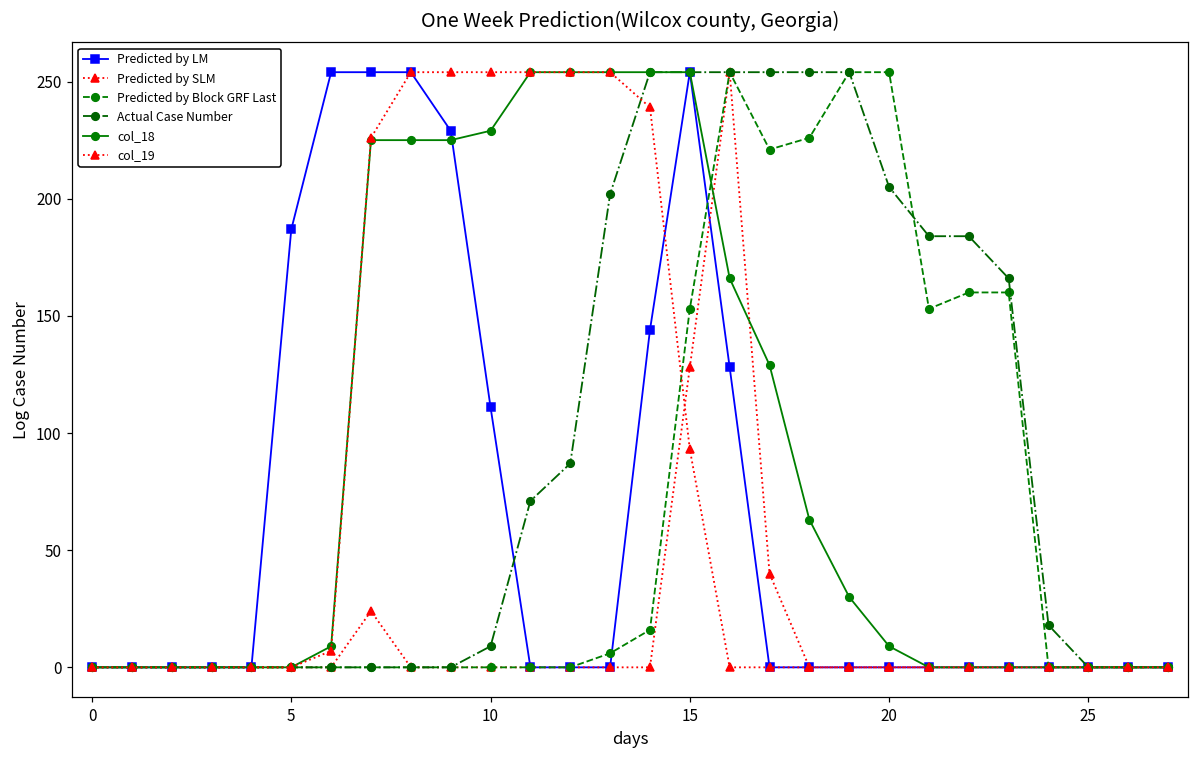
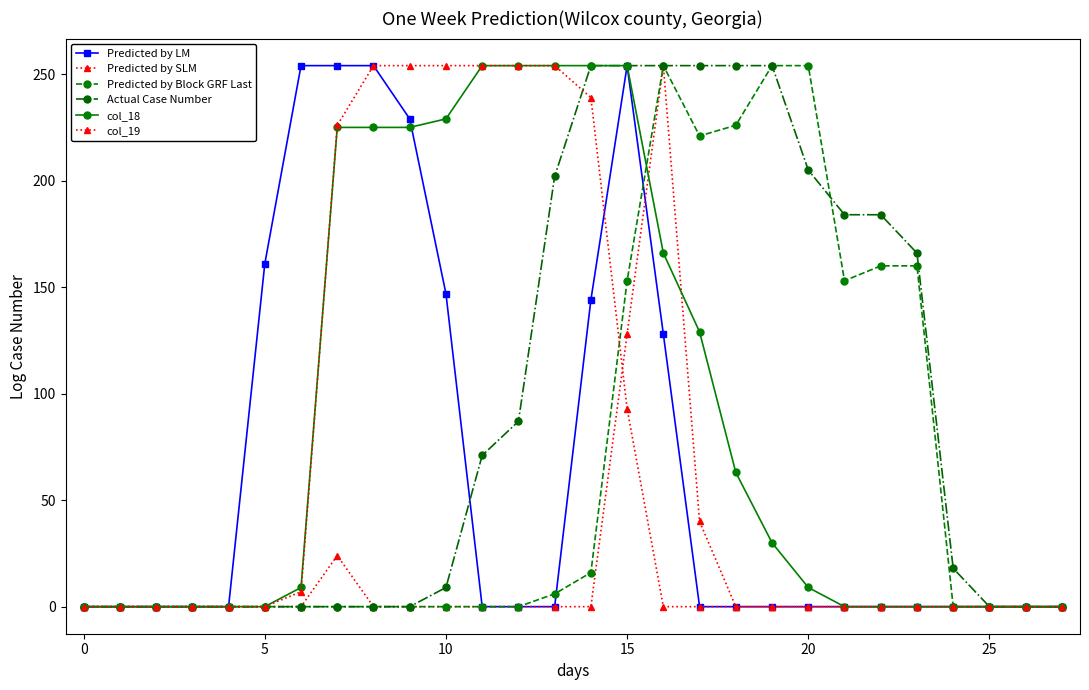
Predicted by LM, 5: 187 -> 161
Predicted by LM, 10: 111 -> 147
